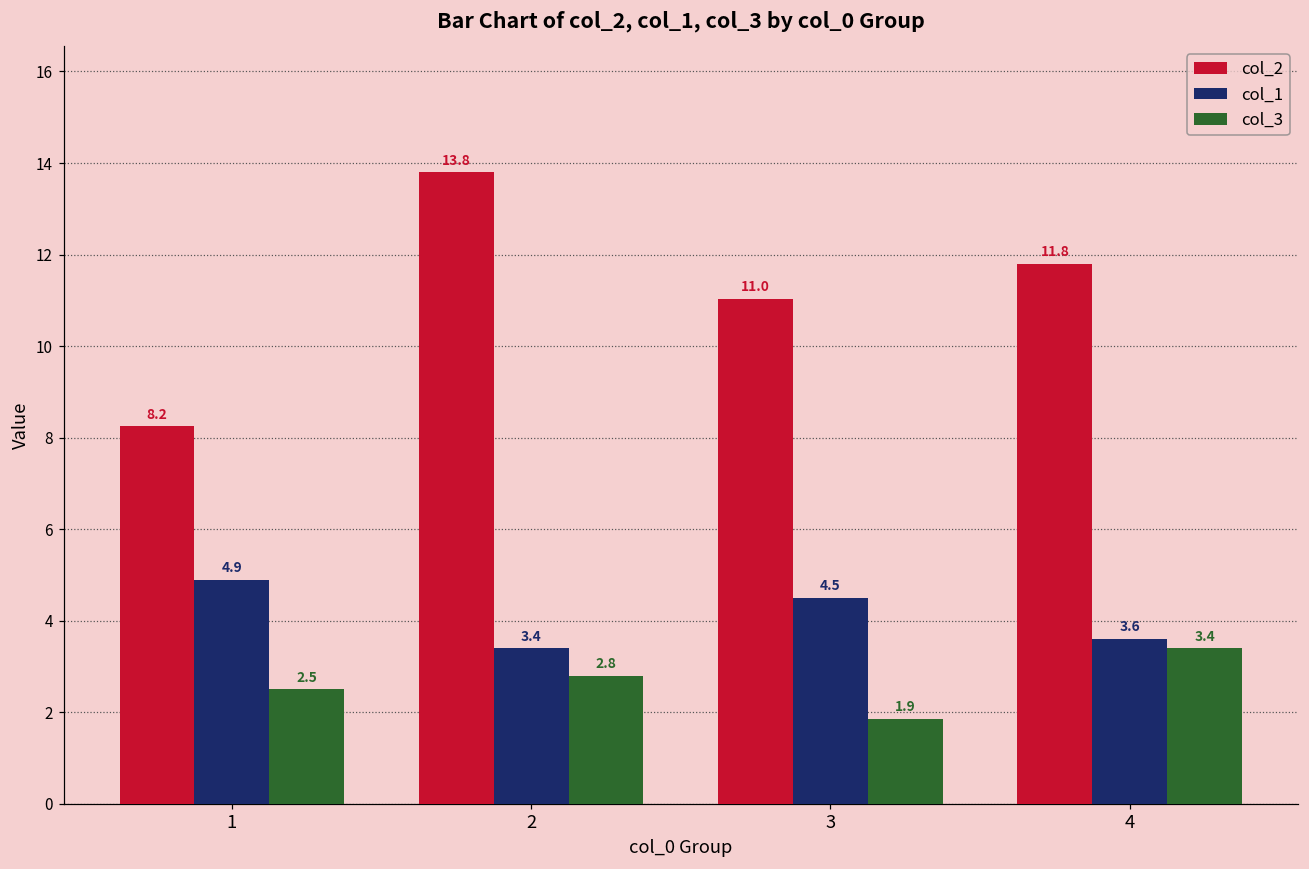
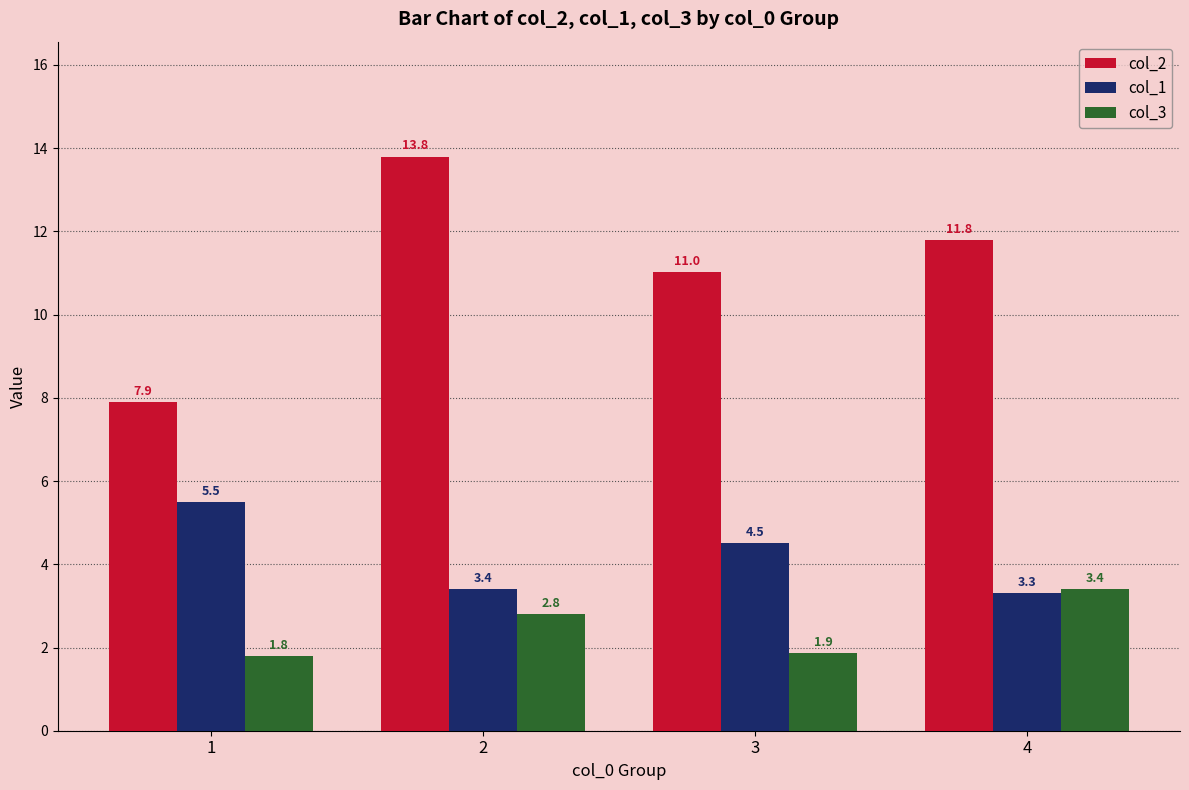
col_2, 1: 8.2 -> 7.9
col_1, 1: 4.9 -> 5.5
col_3, 1: 2.5 -> 1.8
col_1, 4: 3.6 -> 3.3
